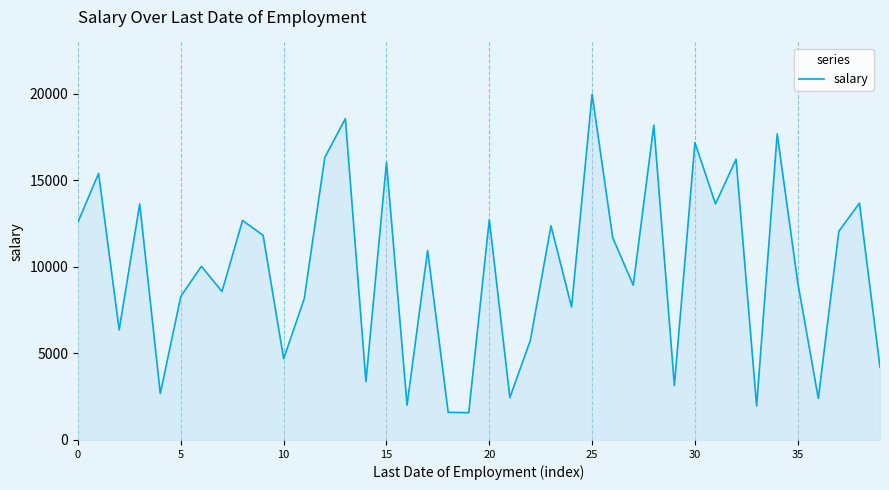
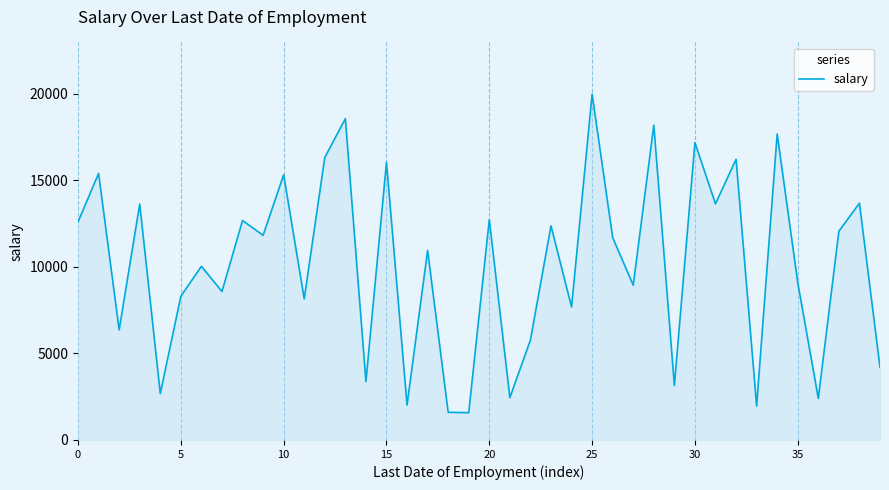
10: 4700 -> 15300
